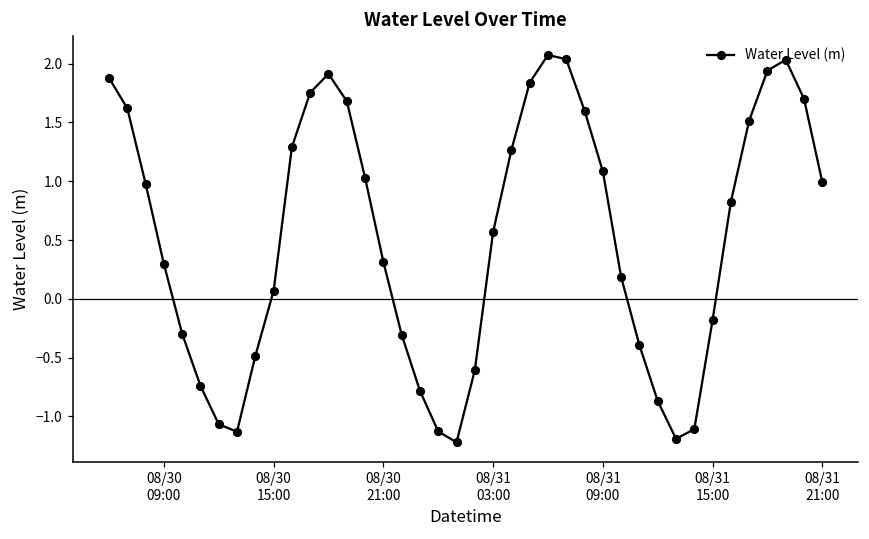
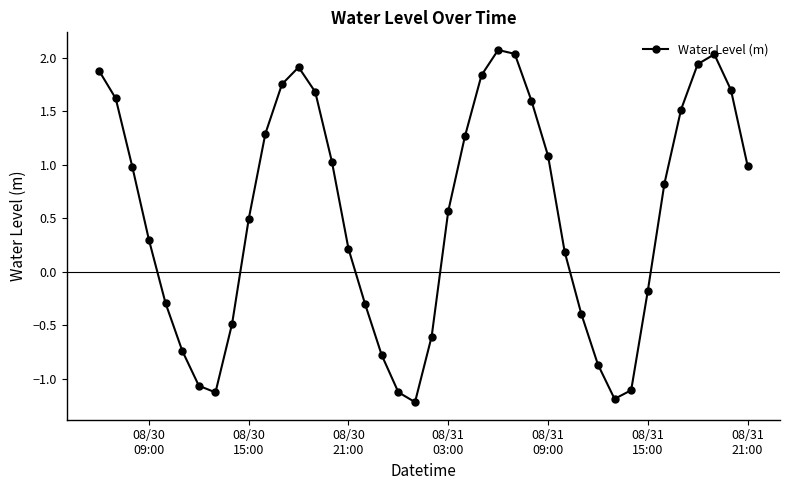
08/30 15:00: 0.07 -> 0.49
08/30 21:00: 0.31 -> 0.21
